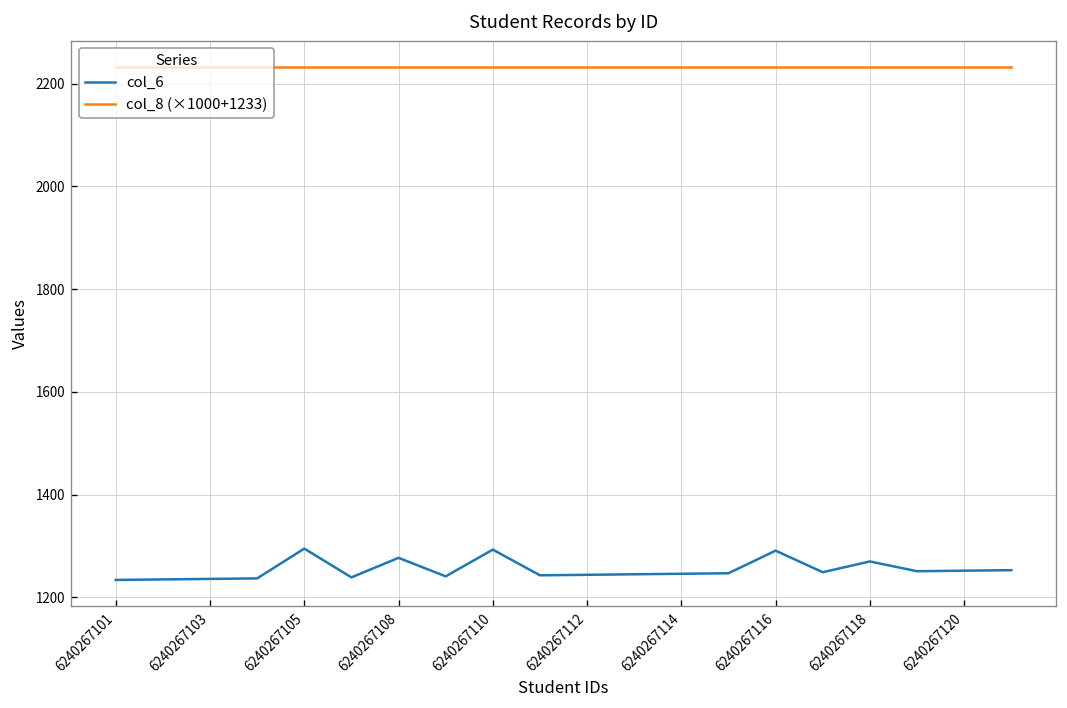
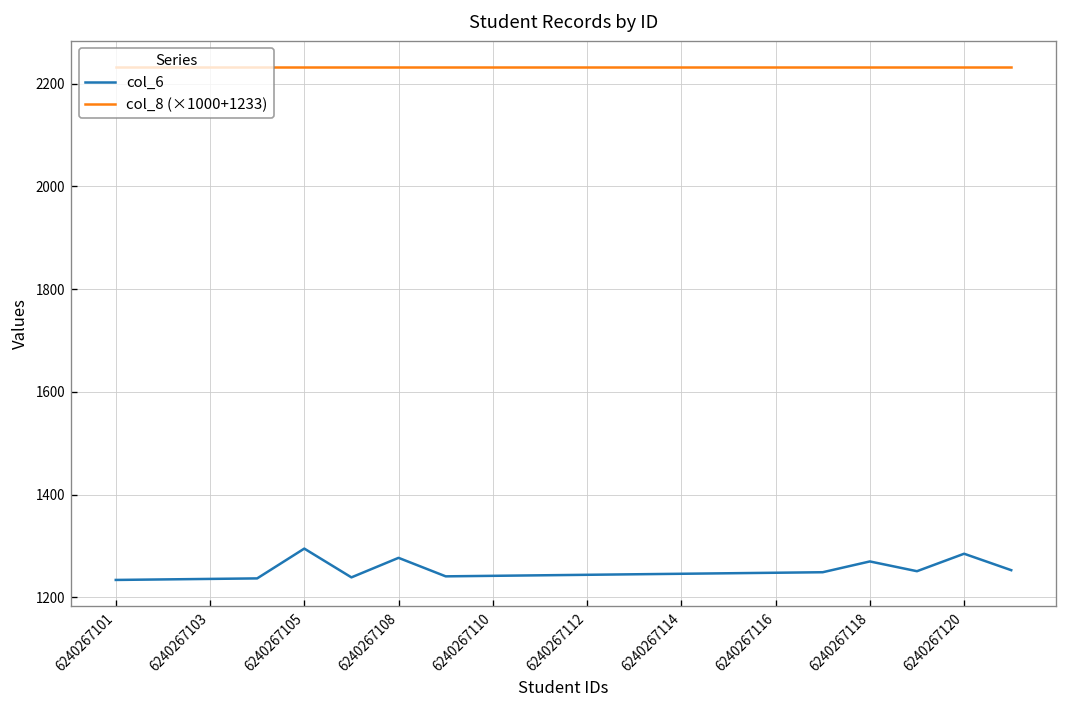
col_6, 6240267110: 1290 -> 1240
col_6, 6240267116: 1290 -> 1250
col_6, 6240267120: 1250 -> 1290
